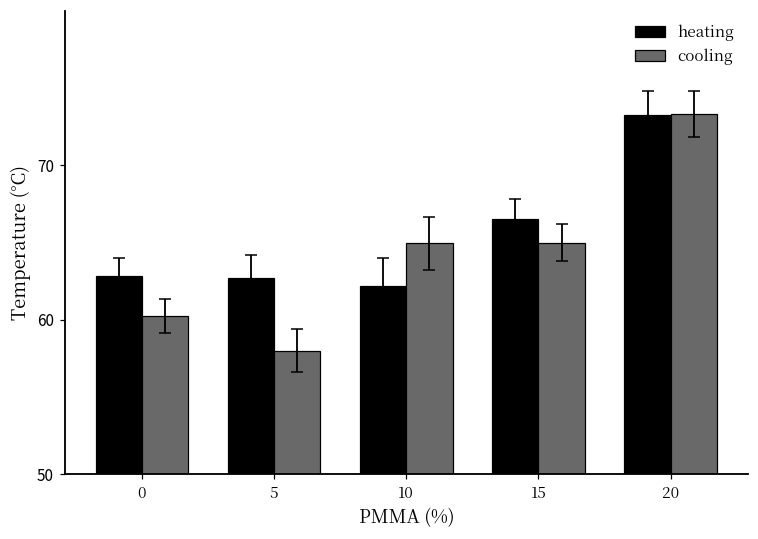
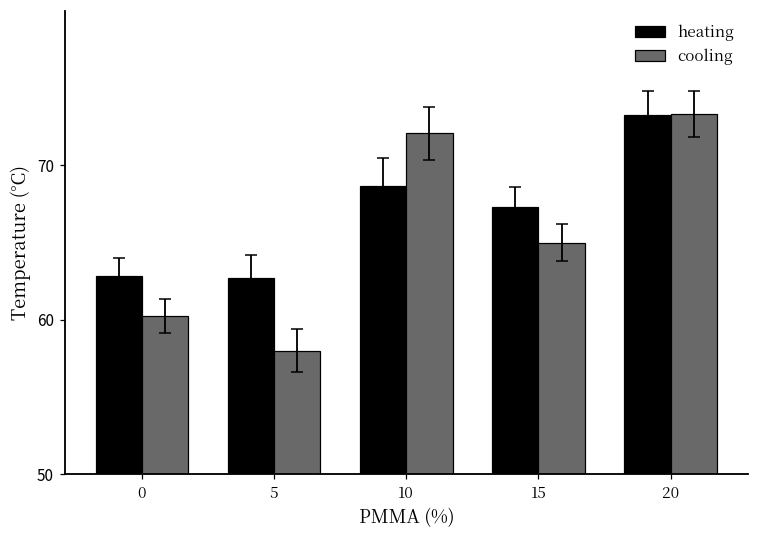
heating, 10: 62.2 -> 68.7
cooling, 10: 65.0 -> 72.1
heating, 15: 66.6 -> 67.3
